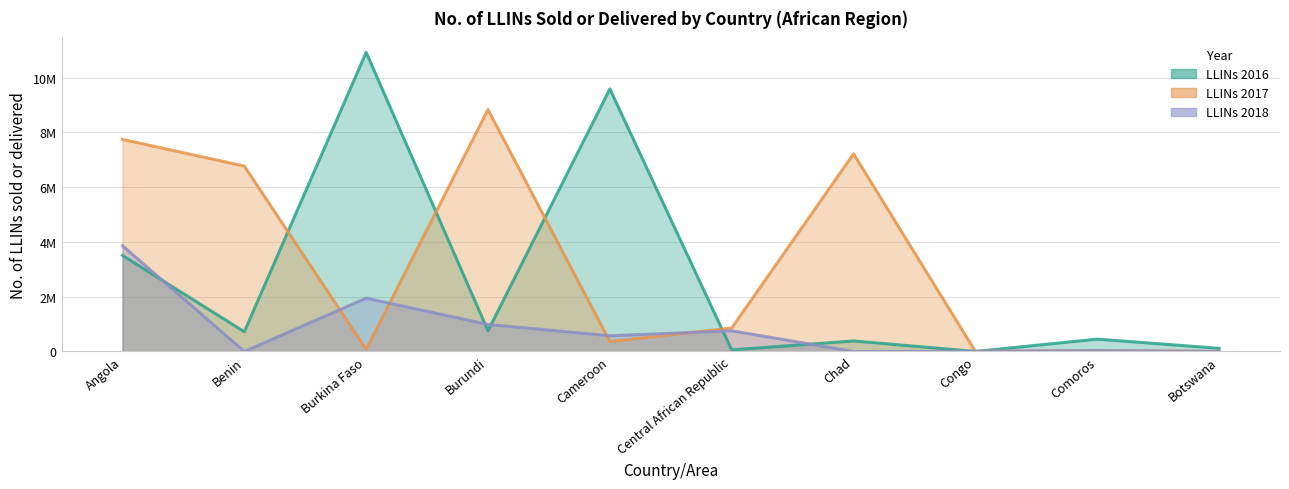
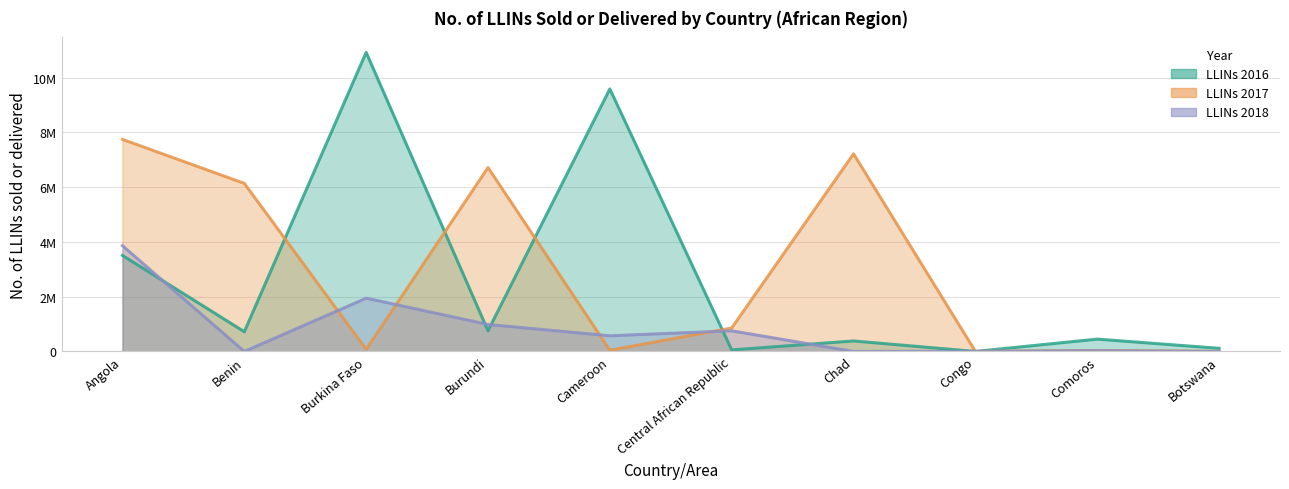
LLINs 2017, Benin: 6800000 -> 6100000
LLINs 2017, Burundi: 8800000 -> 6700000
LLINs 2017, Cameroon: 400000 -> 0
